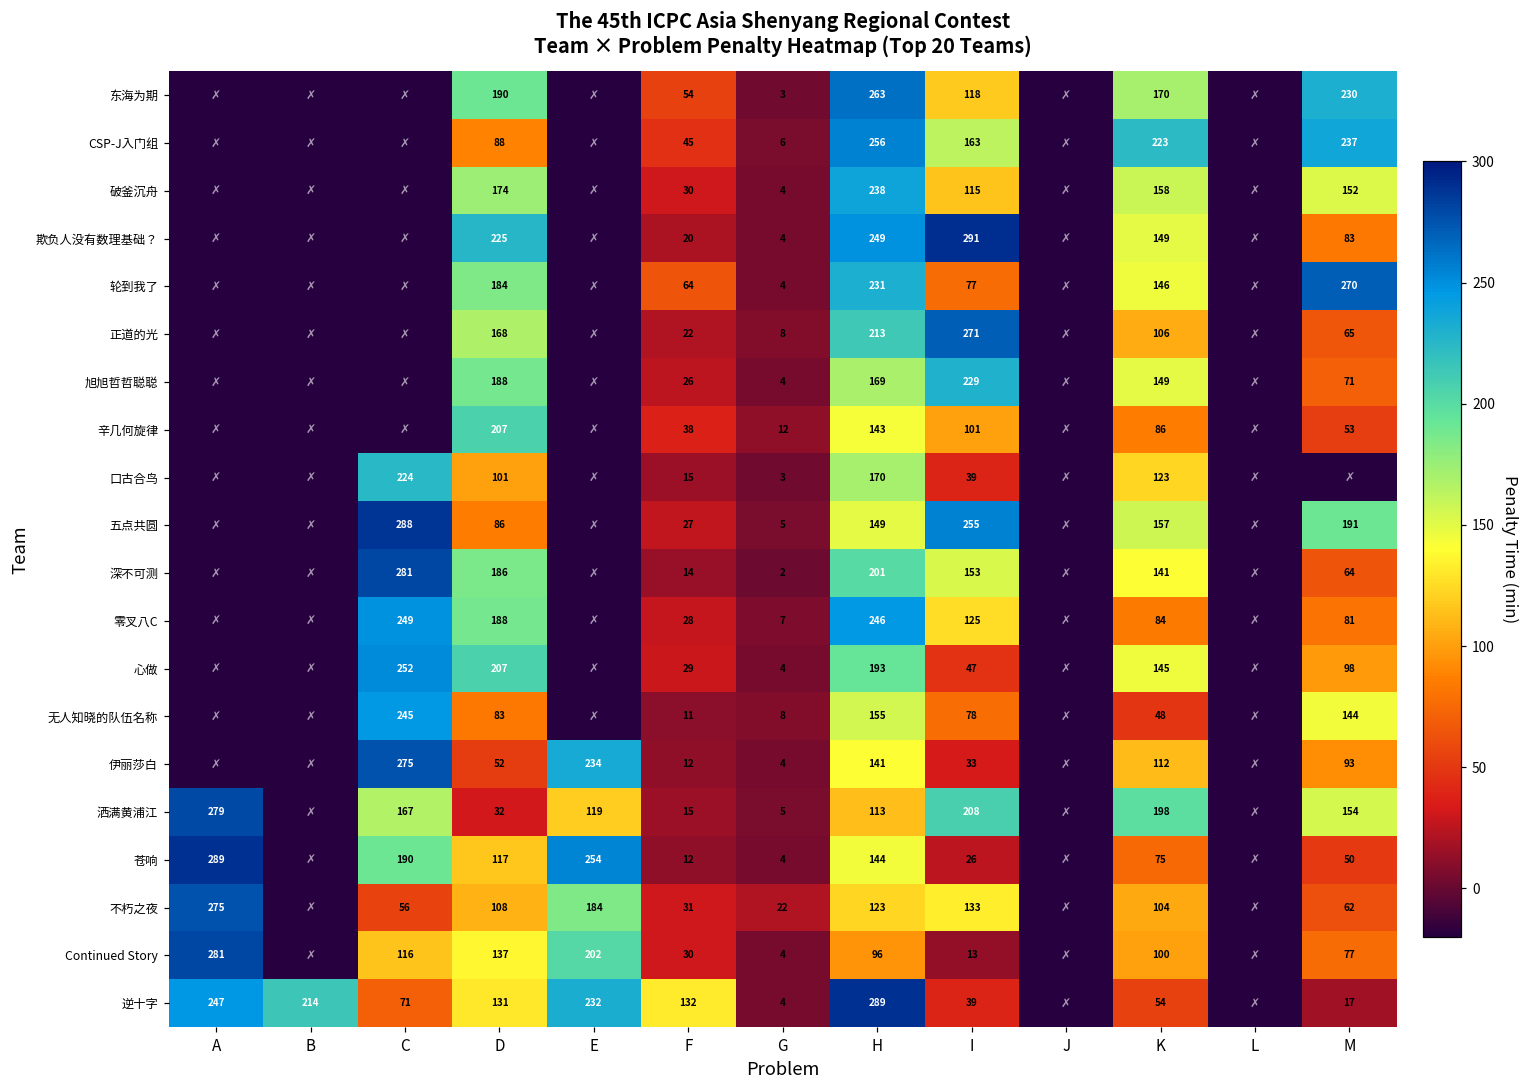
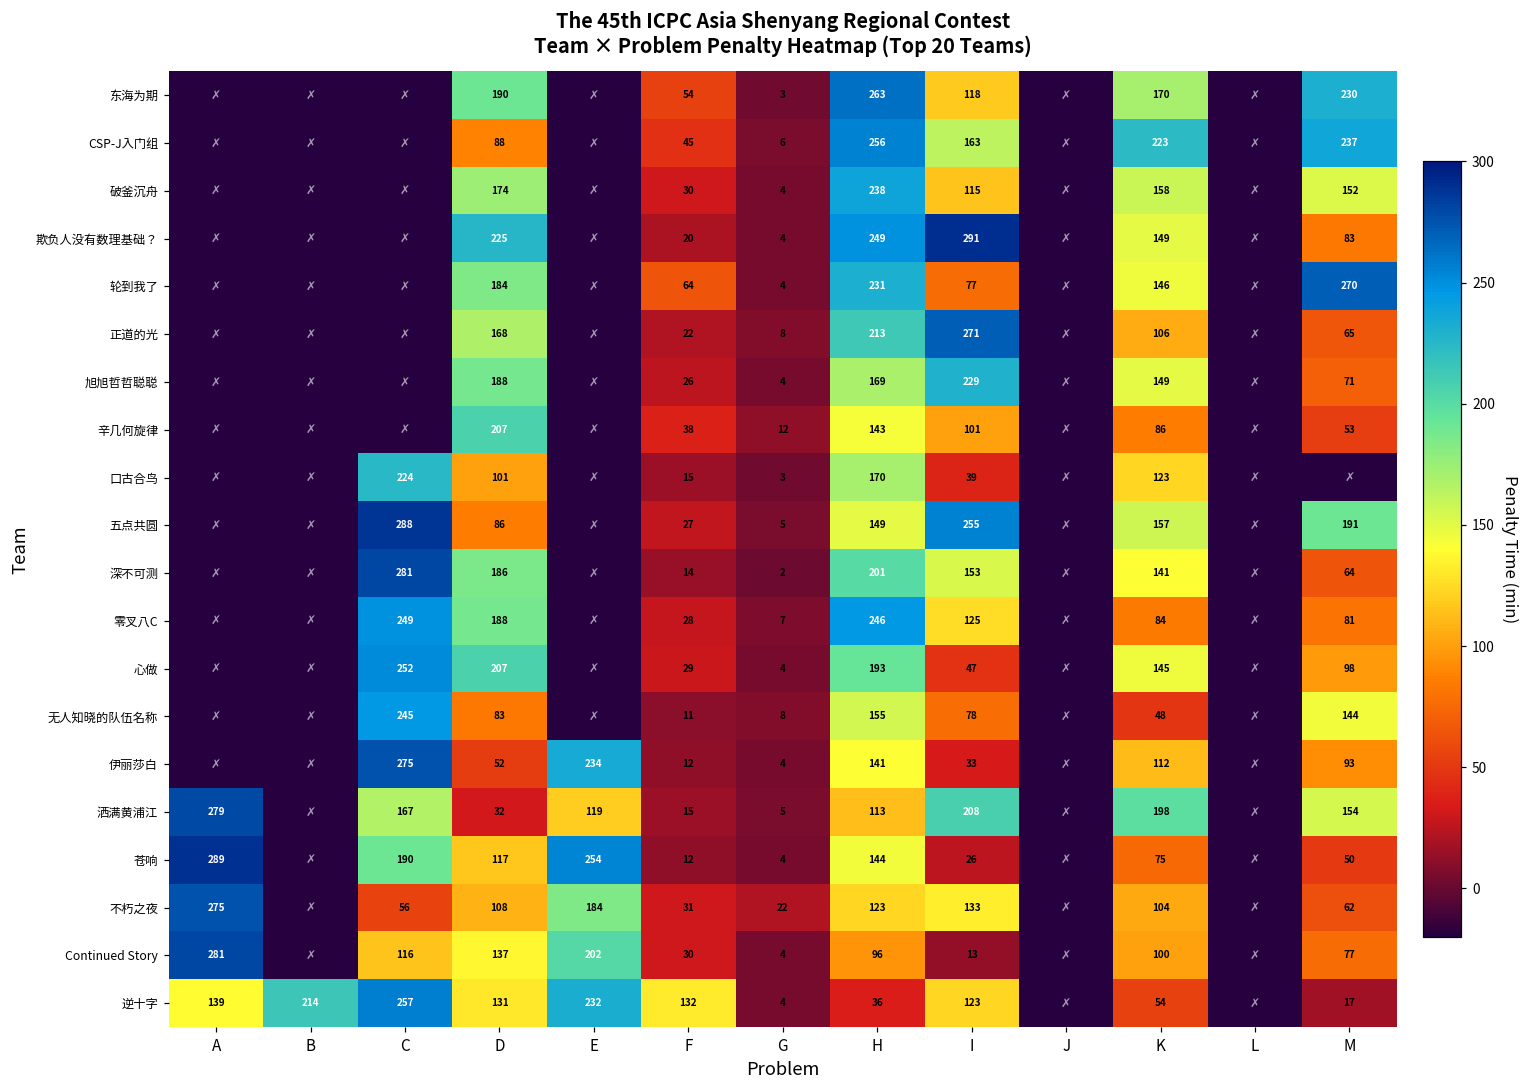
逆十字, A: 247 -> 139
逆十字, C: 71 -> 257
逆十字, H: 289 -> 36
逆十字, I: 39 -> 123
